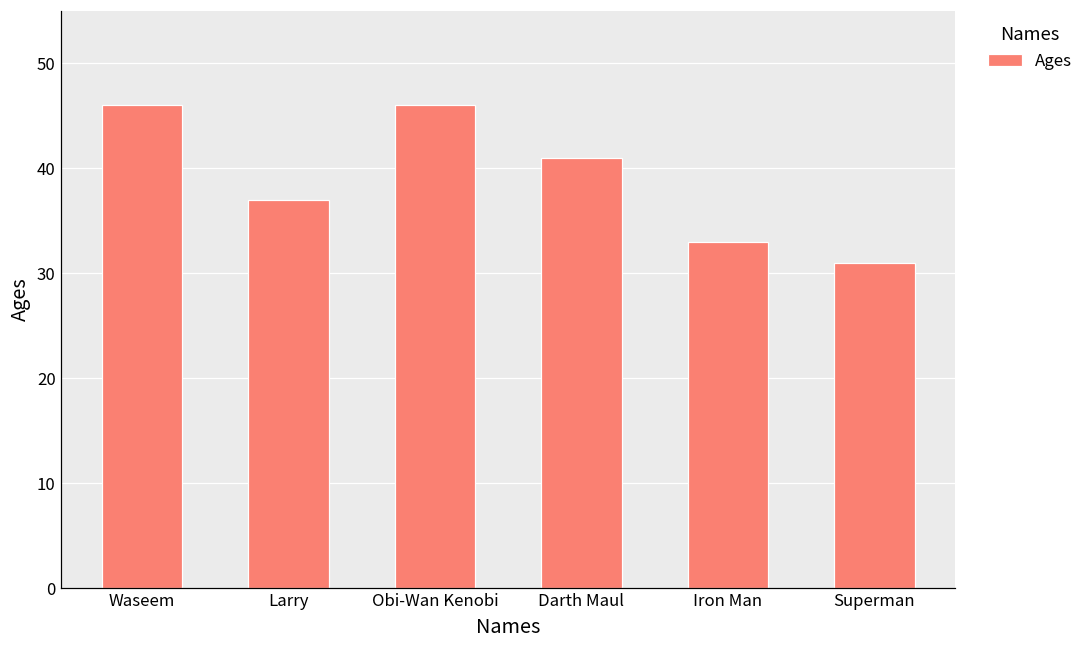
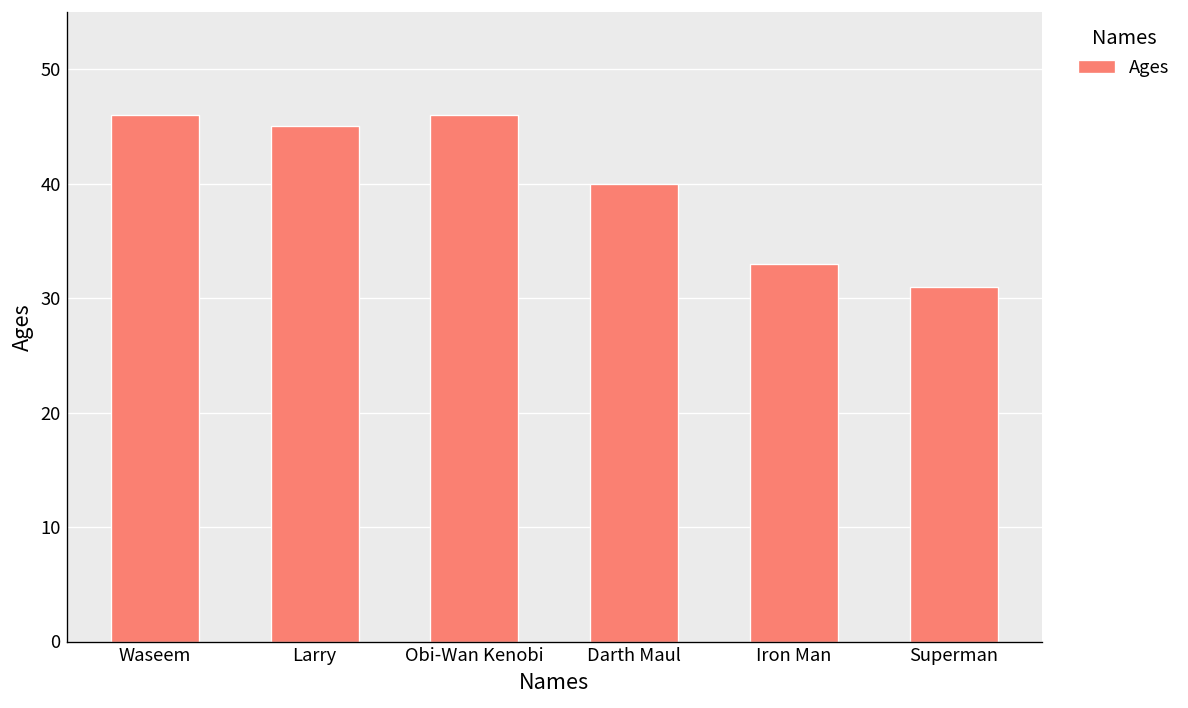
Larry: 37 -> 45
Darth Maul: 41 -> 40
